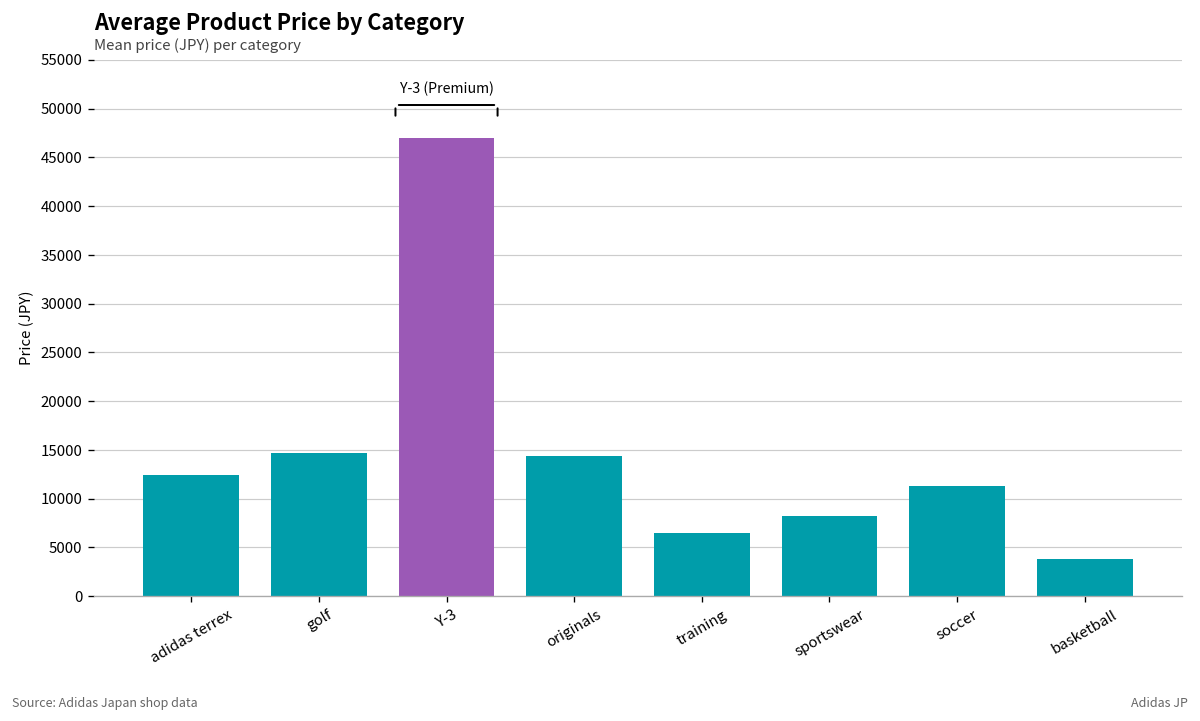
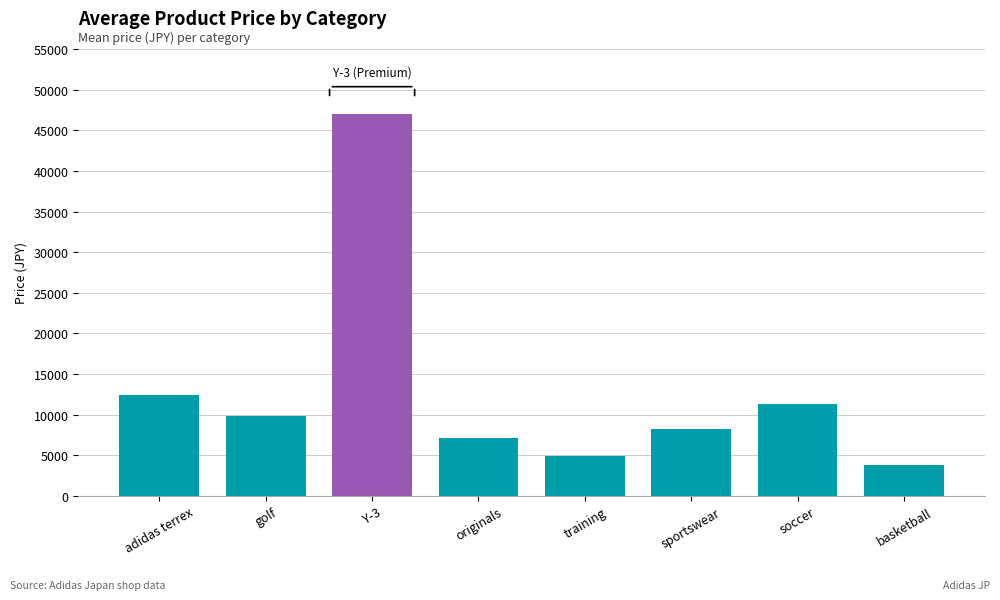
golf: 15000 -> 10000
originals: 14000 -> 7000
training: 6000 -> 5000
